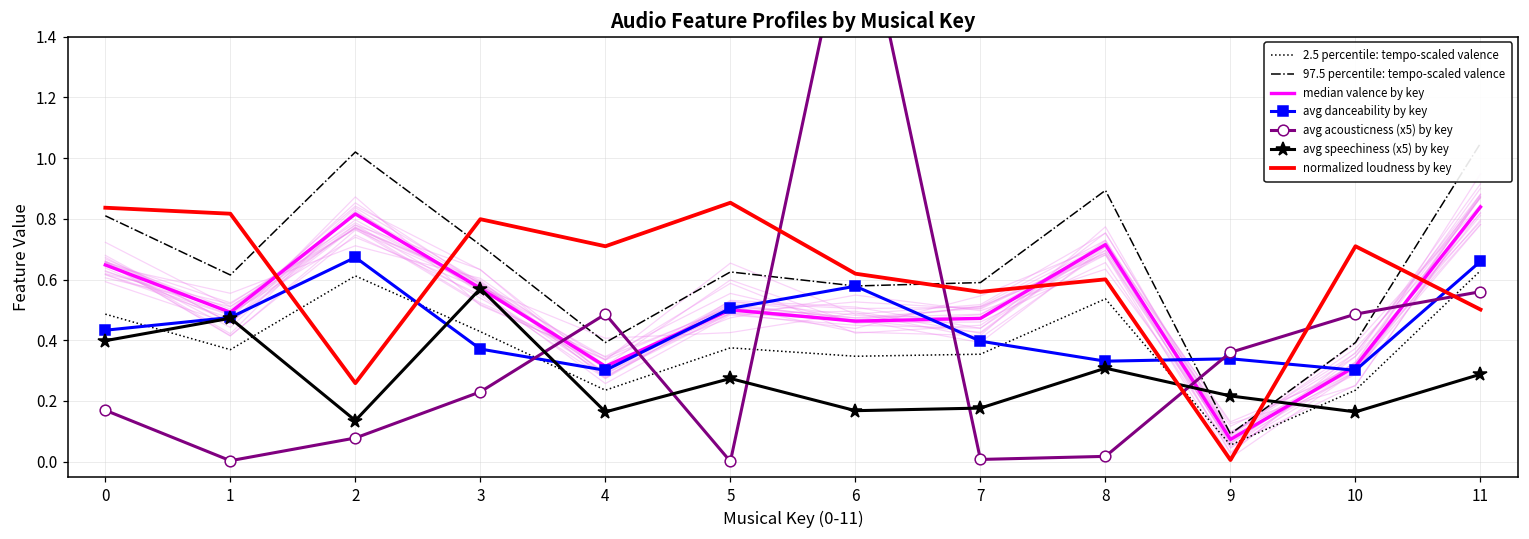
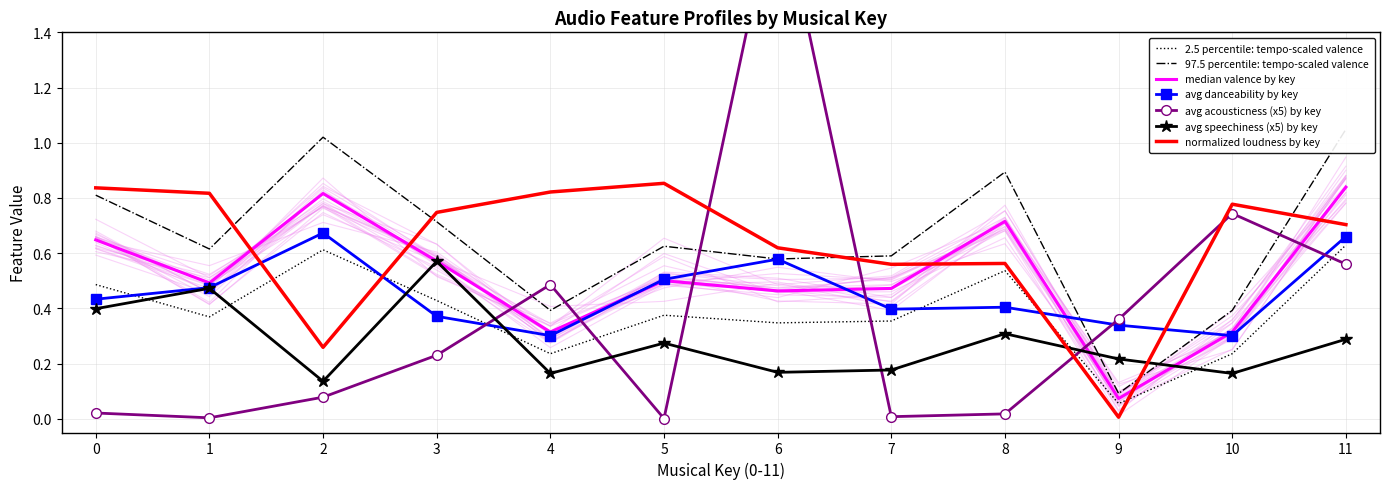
avg acousticness (x5) by key, 0: 0.17 -> 0.02
normalized loudness by key, 3: 0.80 -> 0.75
normalized loudness by key, 4: 0.71 -> 0.82
avg danceability by key, 8: 0.33 -> 0.40
normalized loudness by key, 8: 0.60 -> 0.56
avg acousticness (x5) by key, 10: 0.49 -> 0.74
normalized loudness by key, 10: 0.71 -> 0.78
normalized loudness by key, 11: 0.50 -> 0.70
